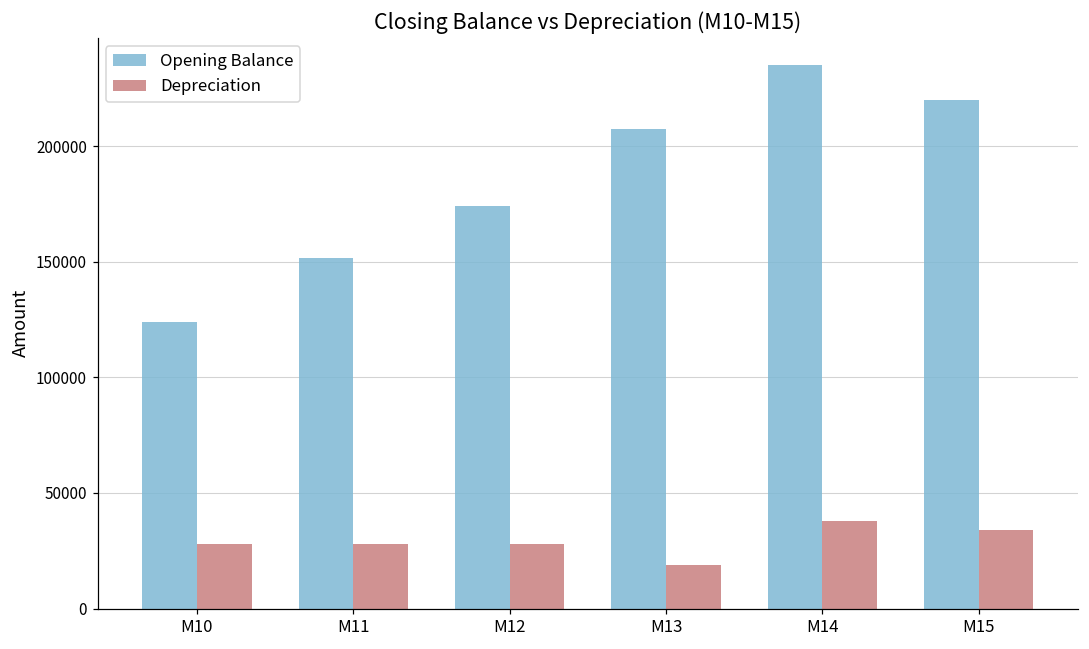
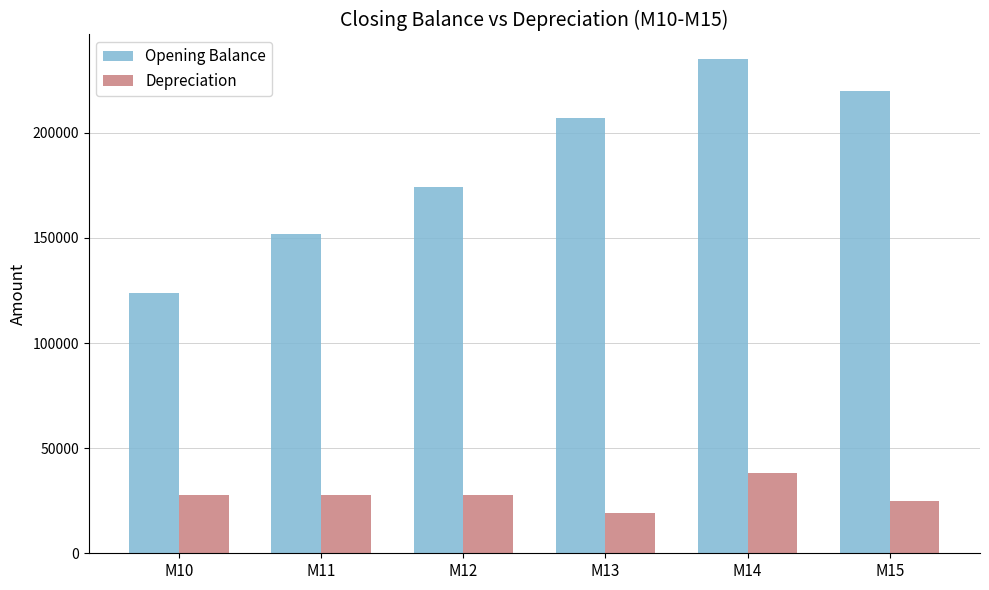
Depreciation, M15: 34000 -> 25000
